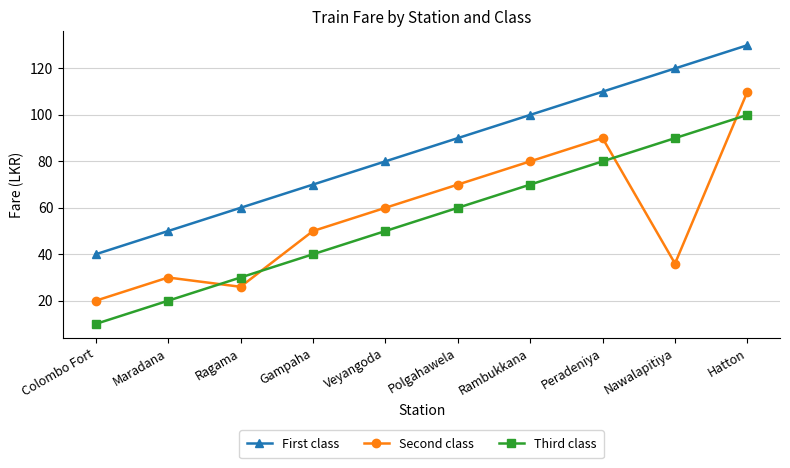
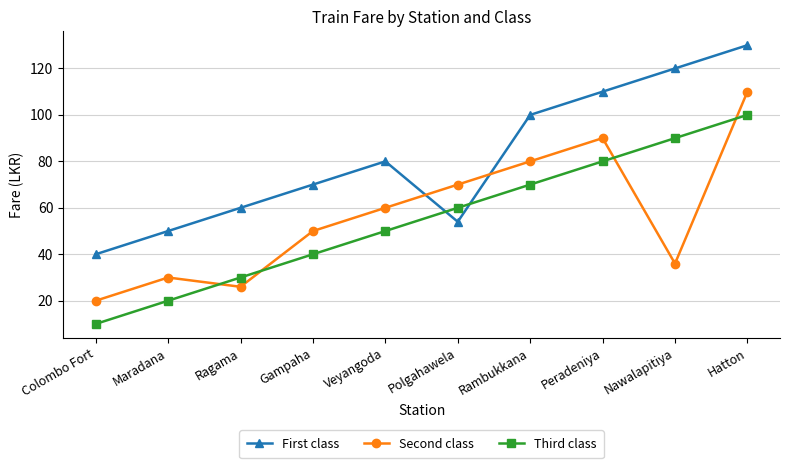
First class, Polgahawela: 90 -> 54
